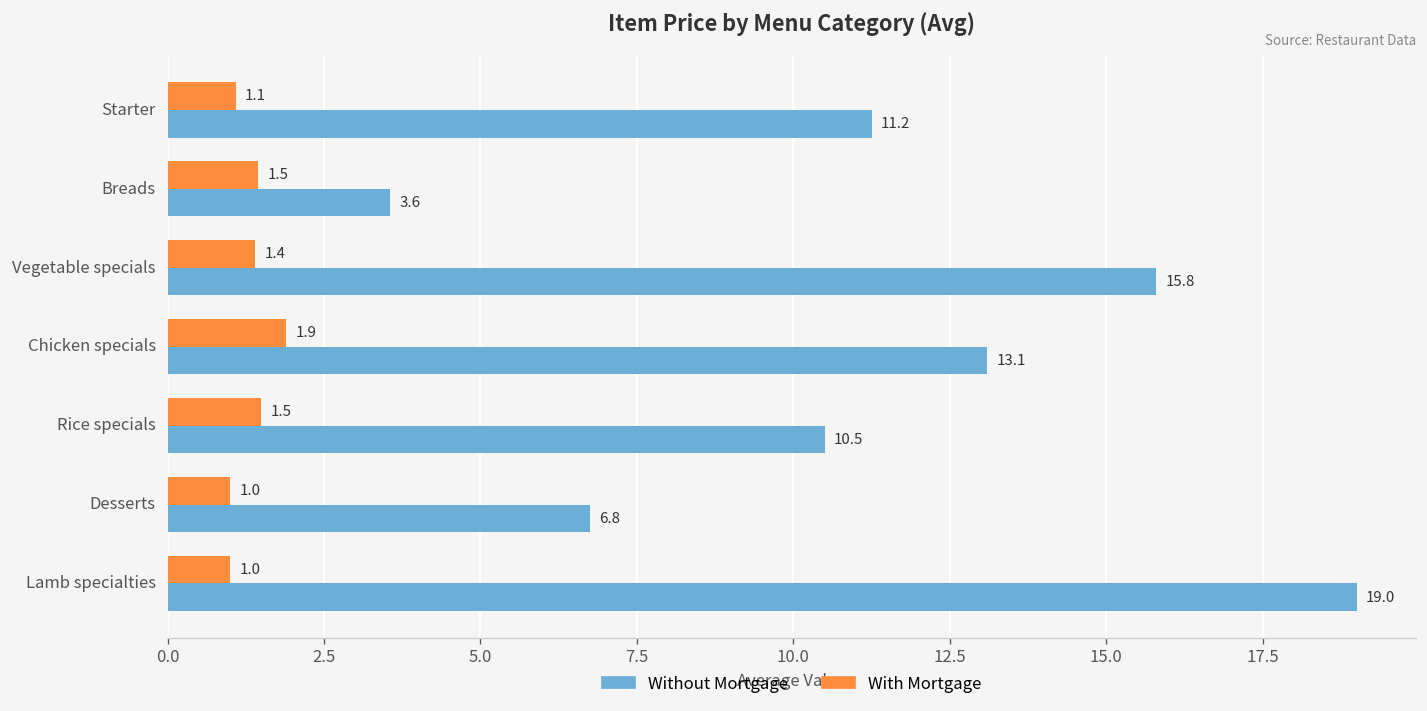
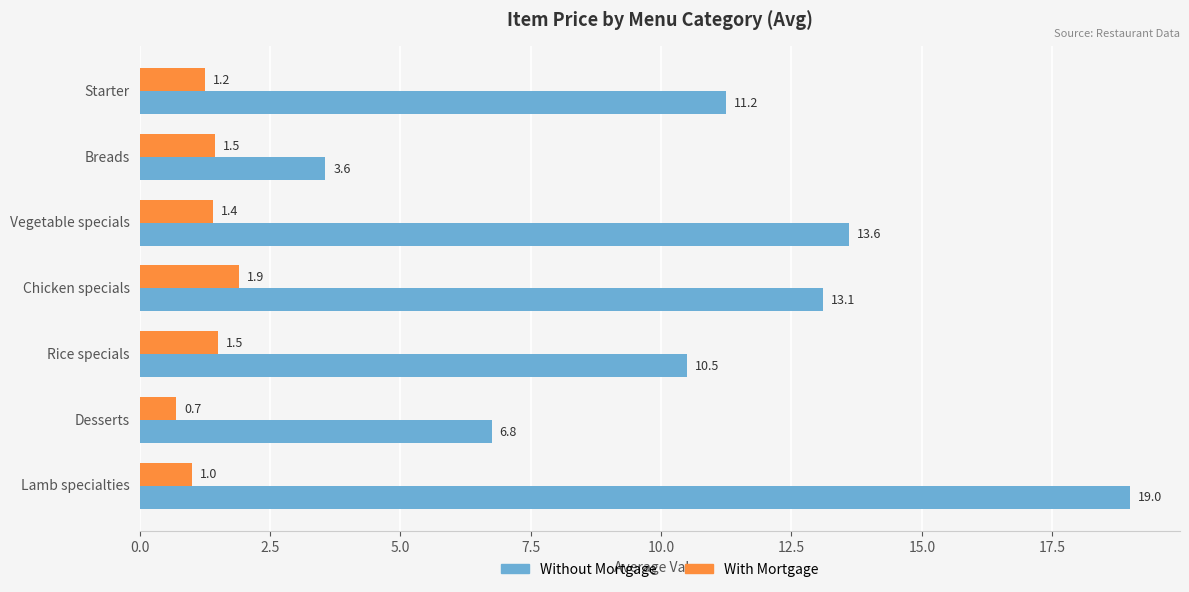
With Mortgage, Starter: 1.1 -> 1.2
Without Mortgage, Vegetable specials: 15.8 -> 13.6
With Mortgage, Desserts: 1.0 -> 0.7
